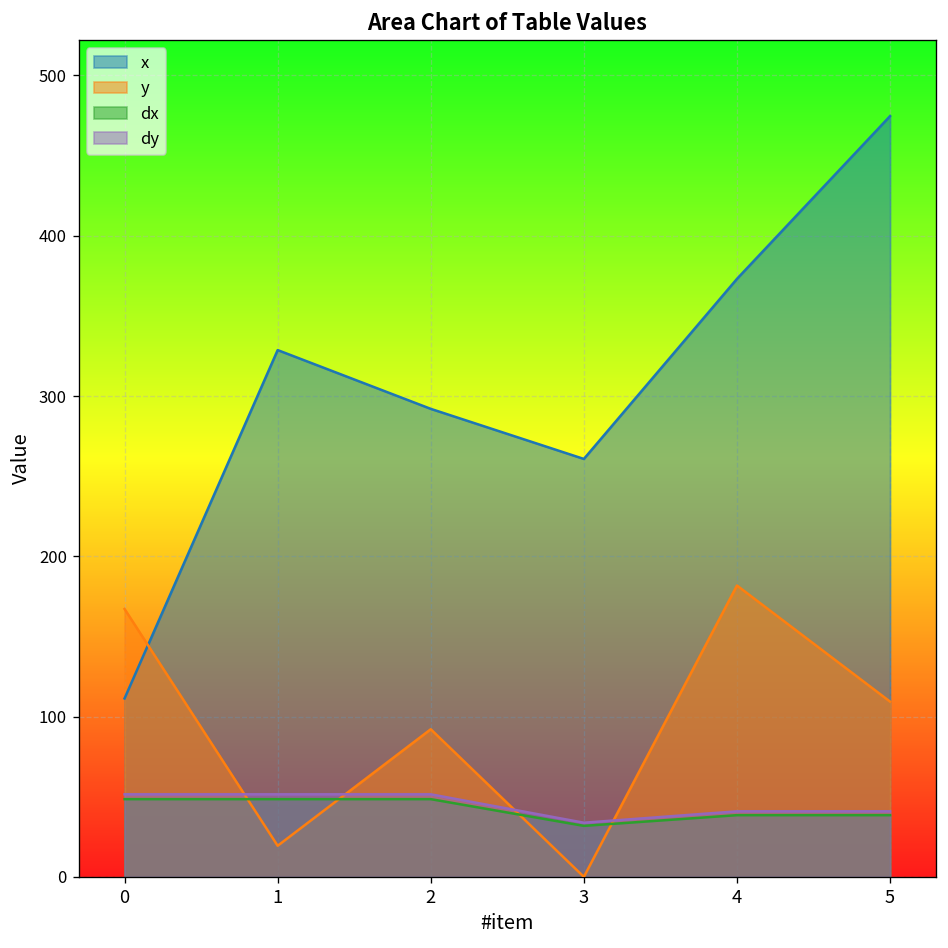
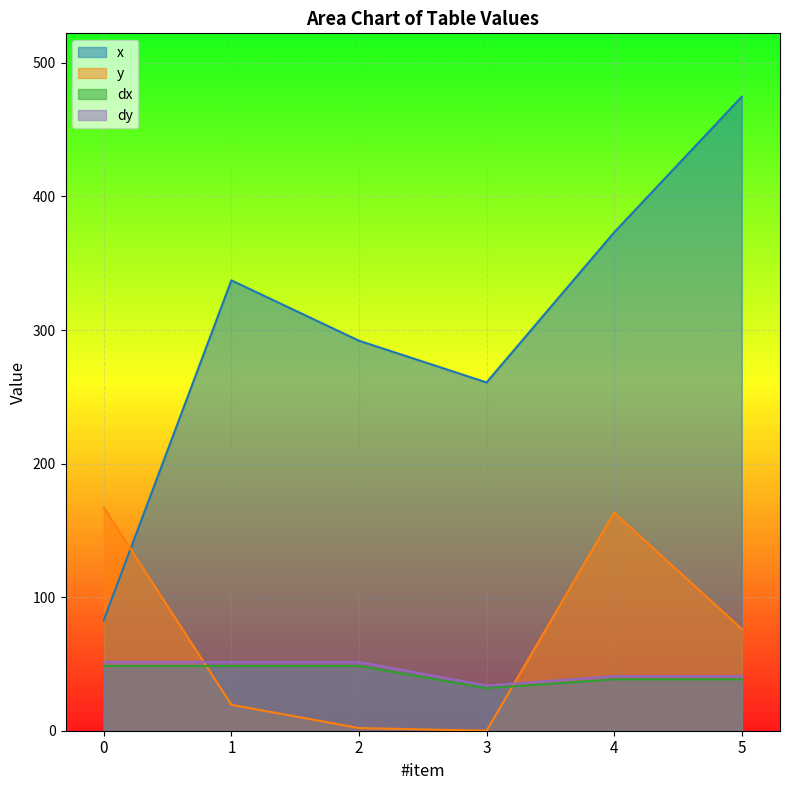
x, 0: 111 -> 83
x, 1: 329 -> 337
y, 2: 92 -> 2
y, 4: 182 -> 163
y, 5: 109 -> 76
